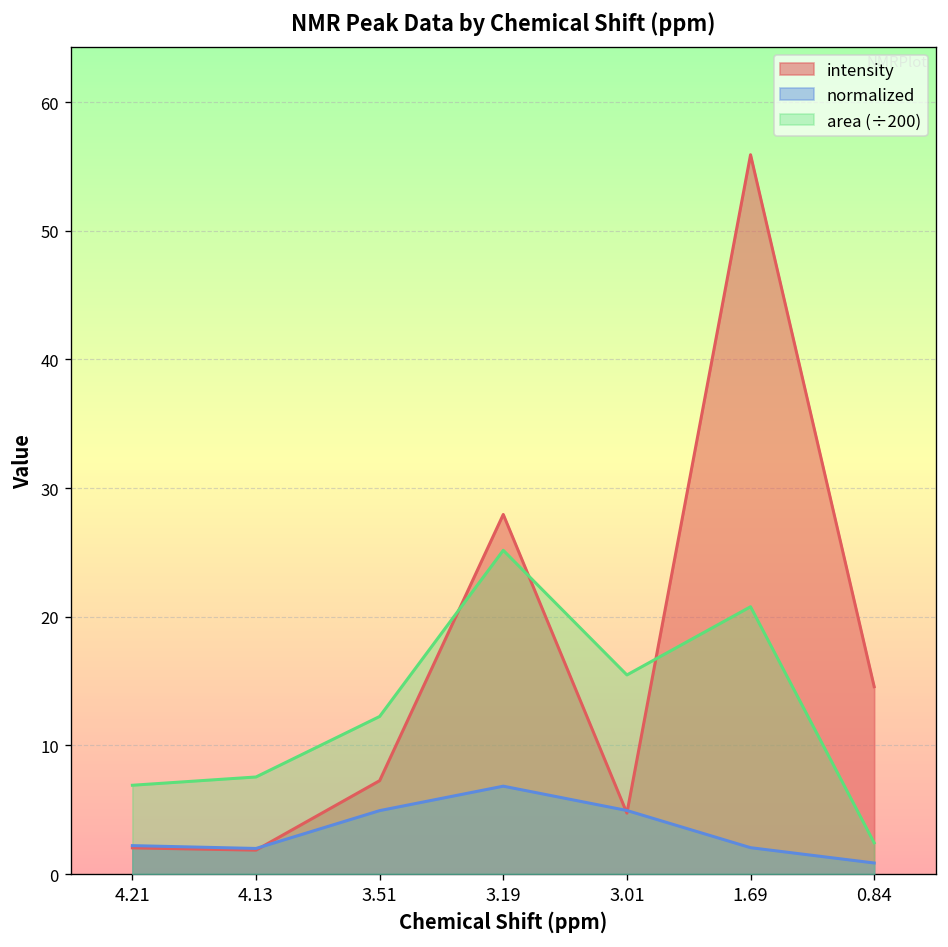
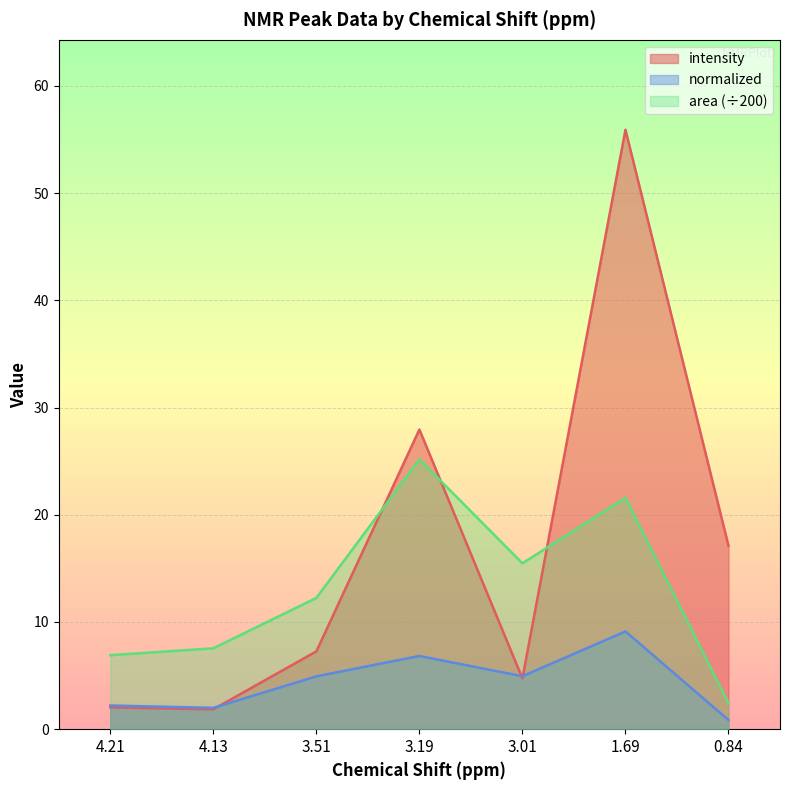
normalized, 1.69: 2.1 -> 9.1
area (÷200), 1.69: 20.8 -> 21.6
intensity, 0.84: 14.6 -> 17.1
